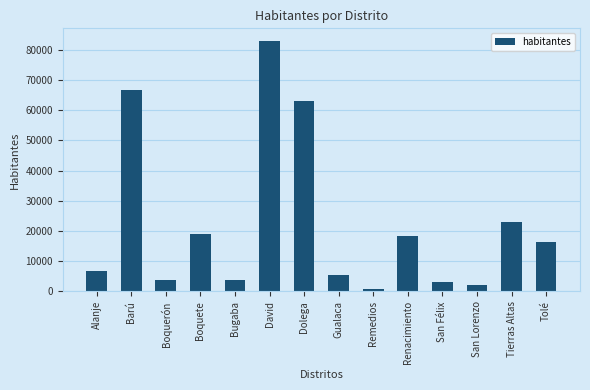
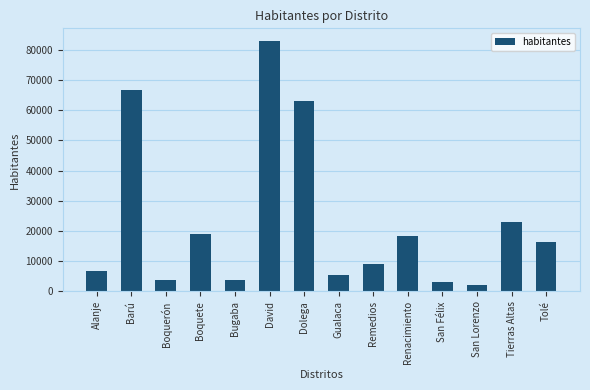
Remedios: 1000 -> 9000
